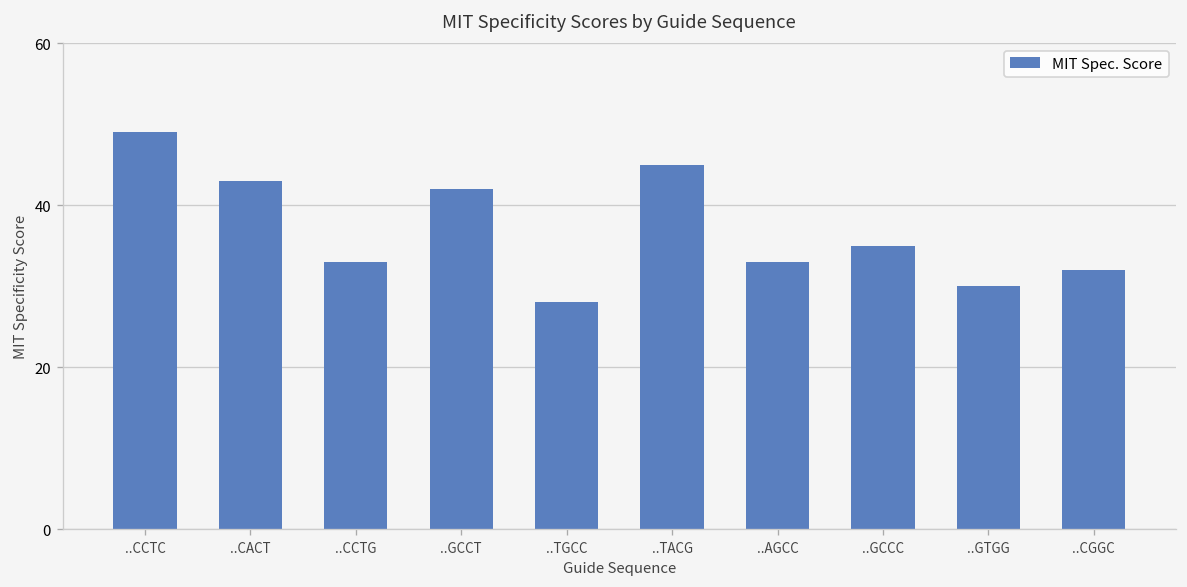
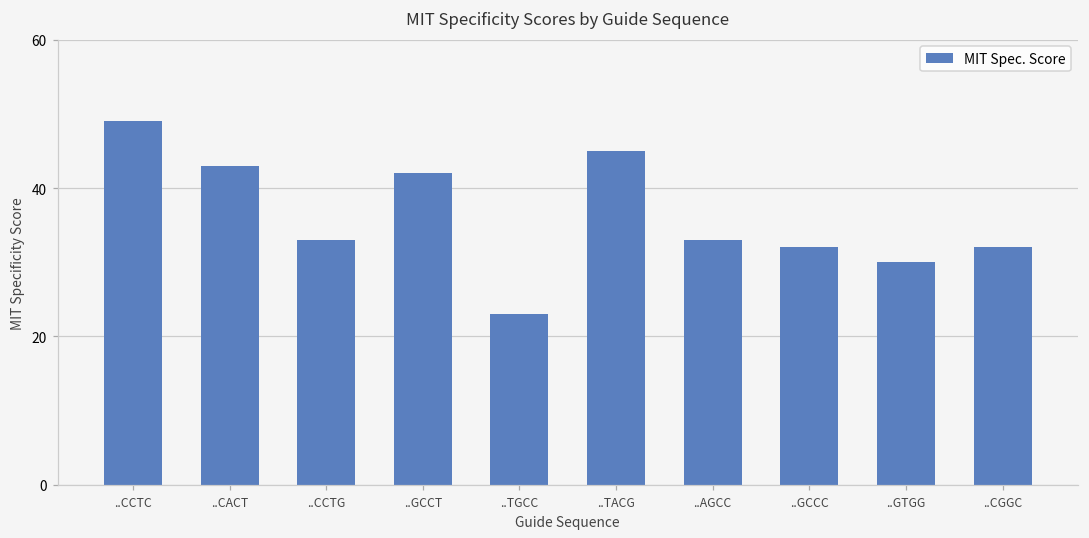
..TGCC: 28 -> 23
..GCCC: 35 -> 32
